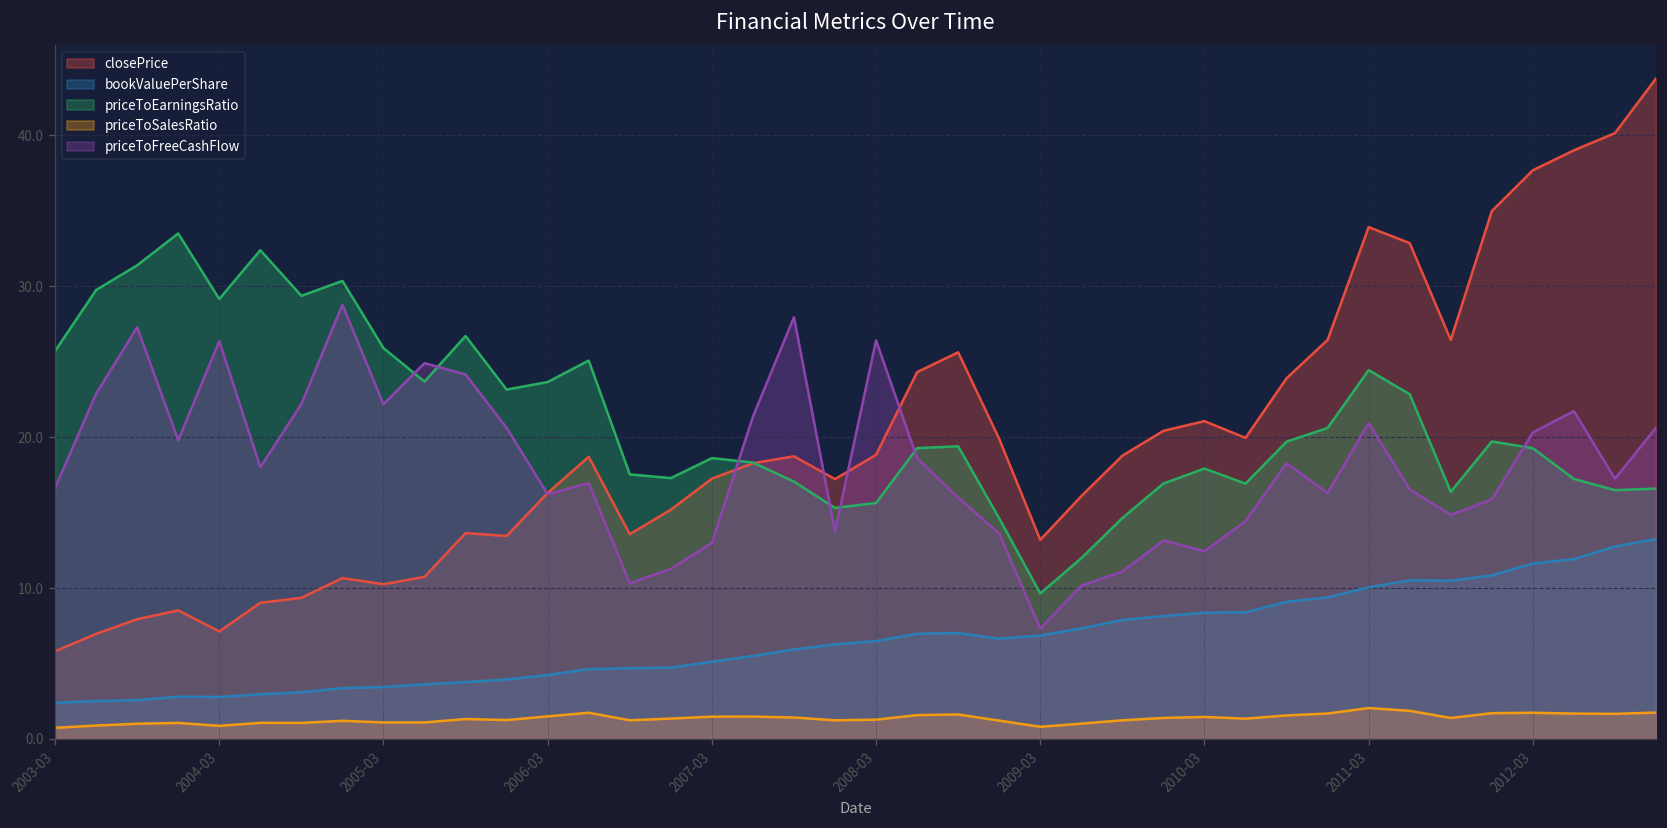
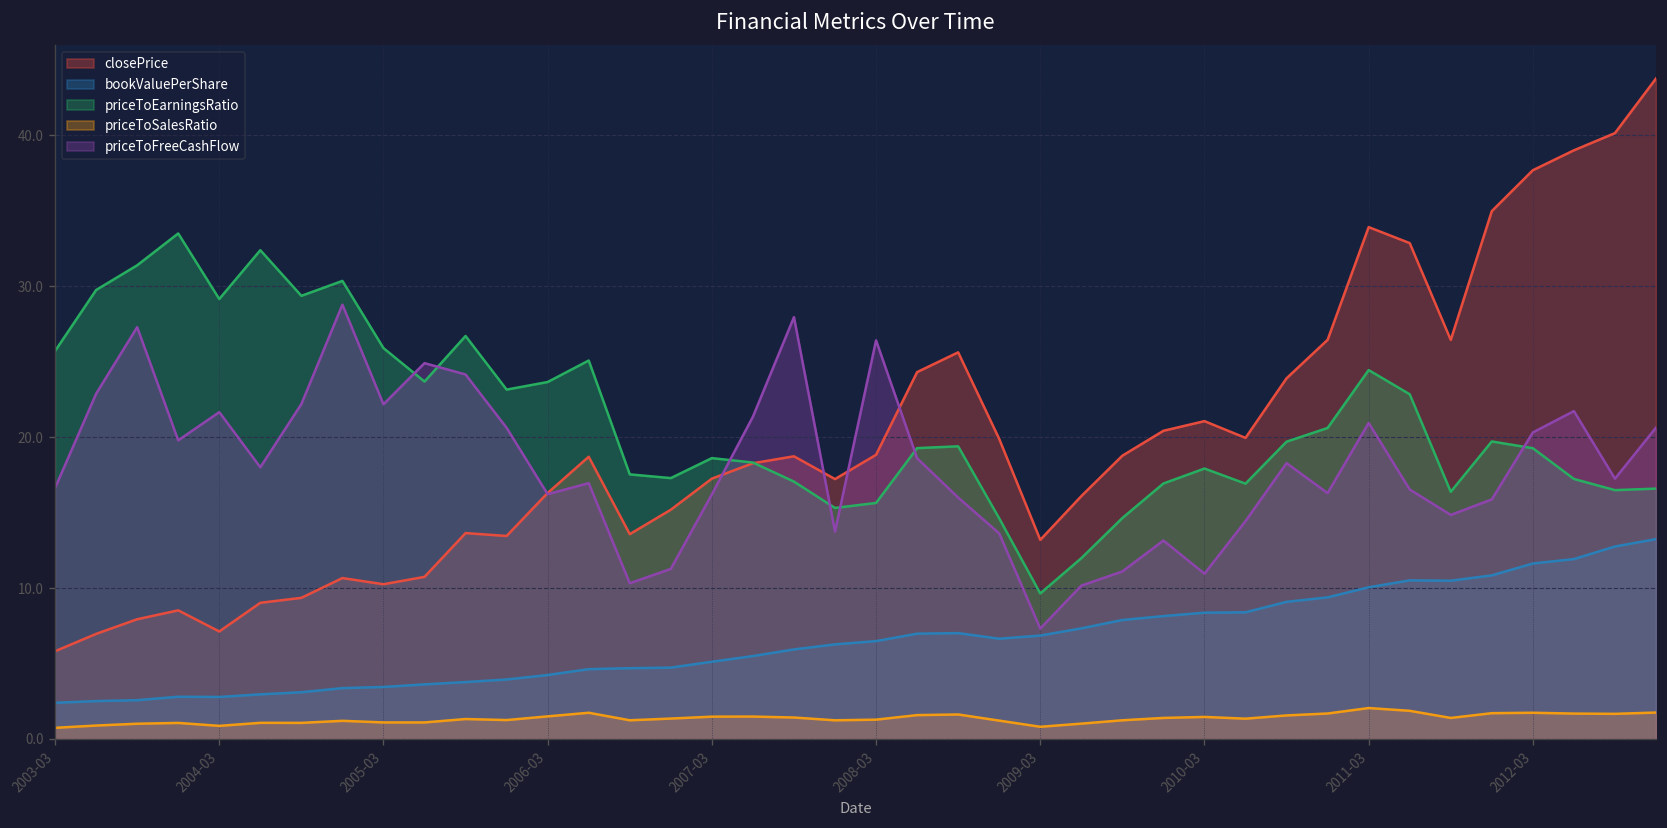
priceToFreeCashFlow, 2004-03: 26.4 -> 21.7
priceToFreeCashFlow, 2007-03: 13.0 -> 16.2
priceToFreeCashFlow, 2010-03: 12.4 -> 10.9
